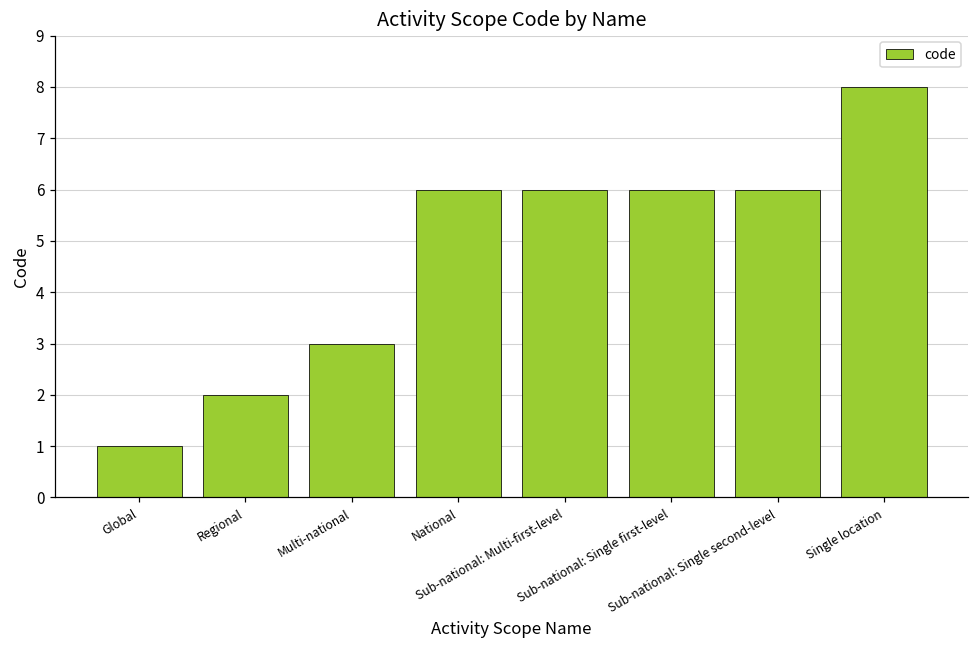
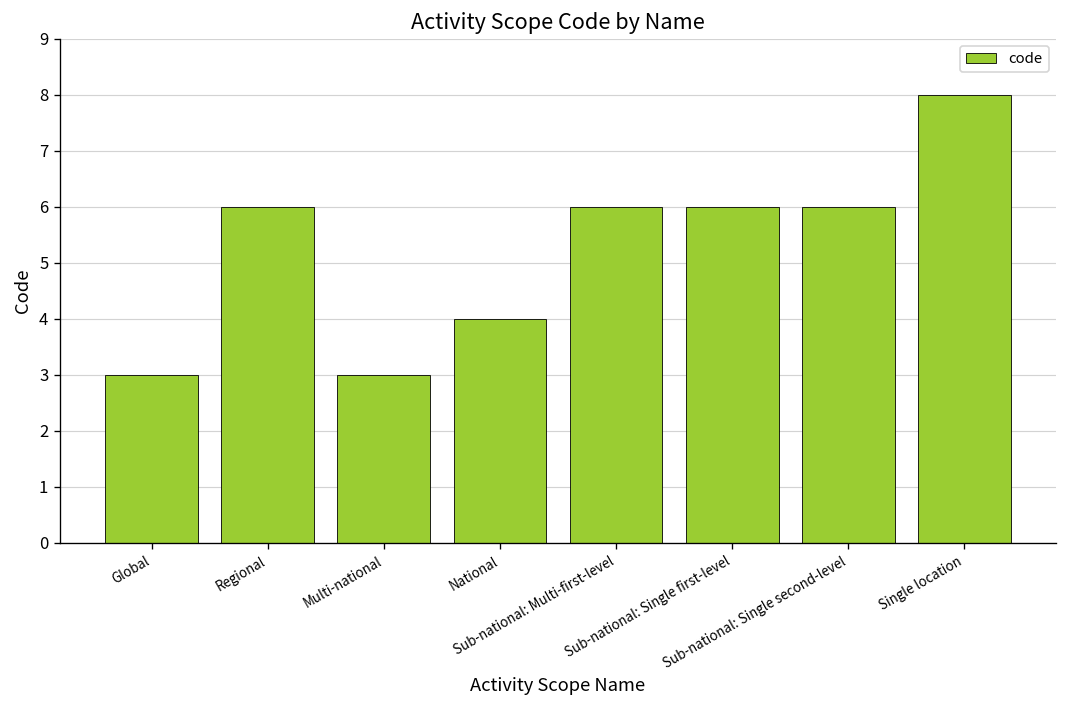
Global: 1 -> 3
Regional: 2 -> 6
National: 6 -> 4
